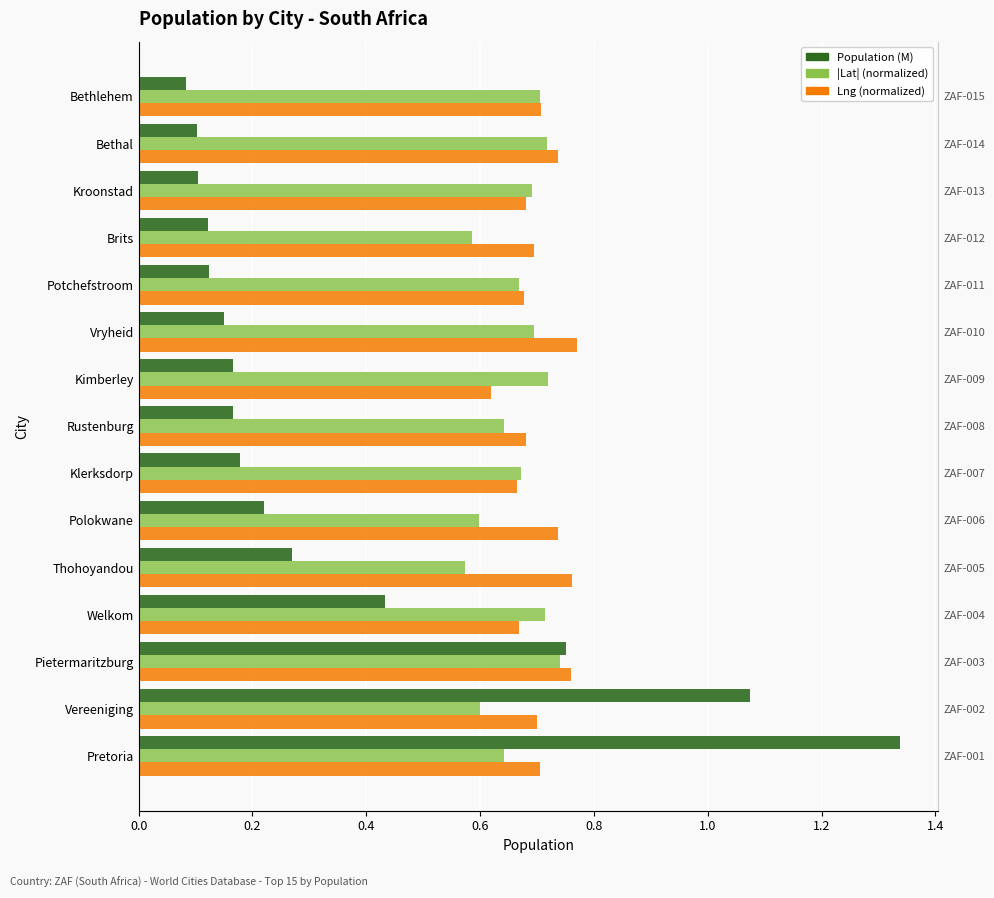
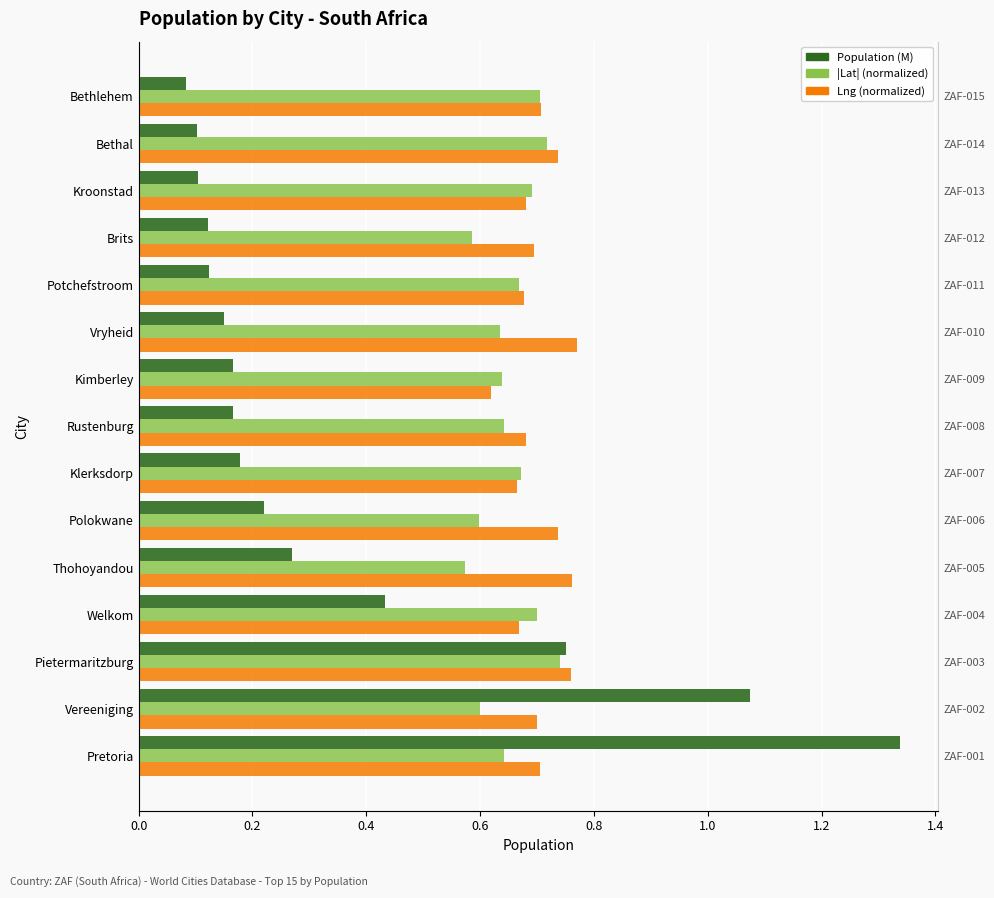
|Lat| (normalized), Vryheid: 0.69 -> 0.63
|Lat| (normalized), Kimberley: 0.72 -> 0.64
|Lat| (normalized), Welkom: 0.71 -> 0.70
